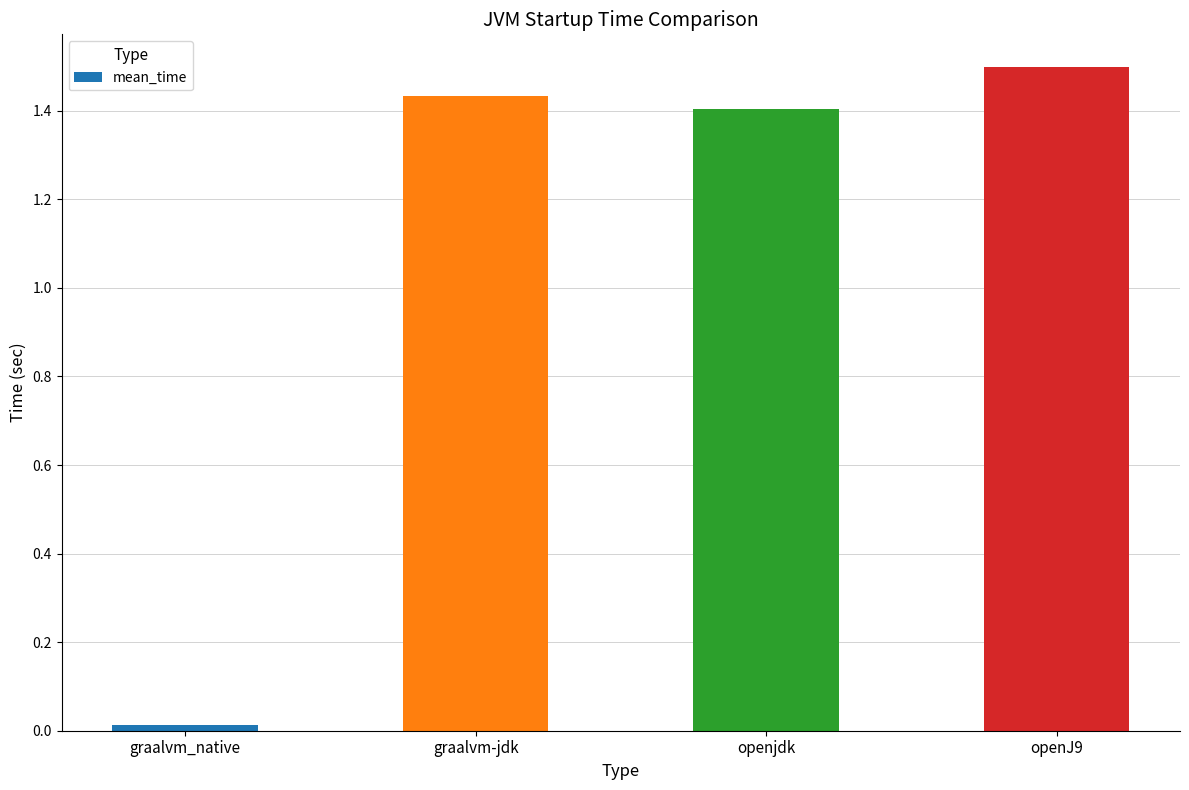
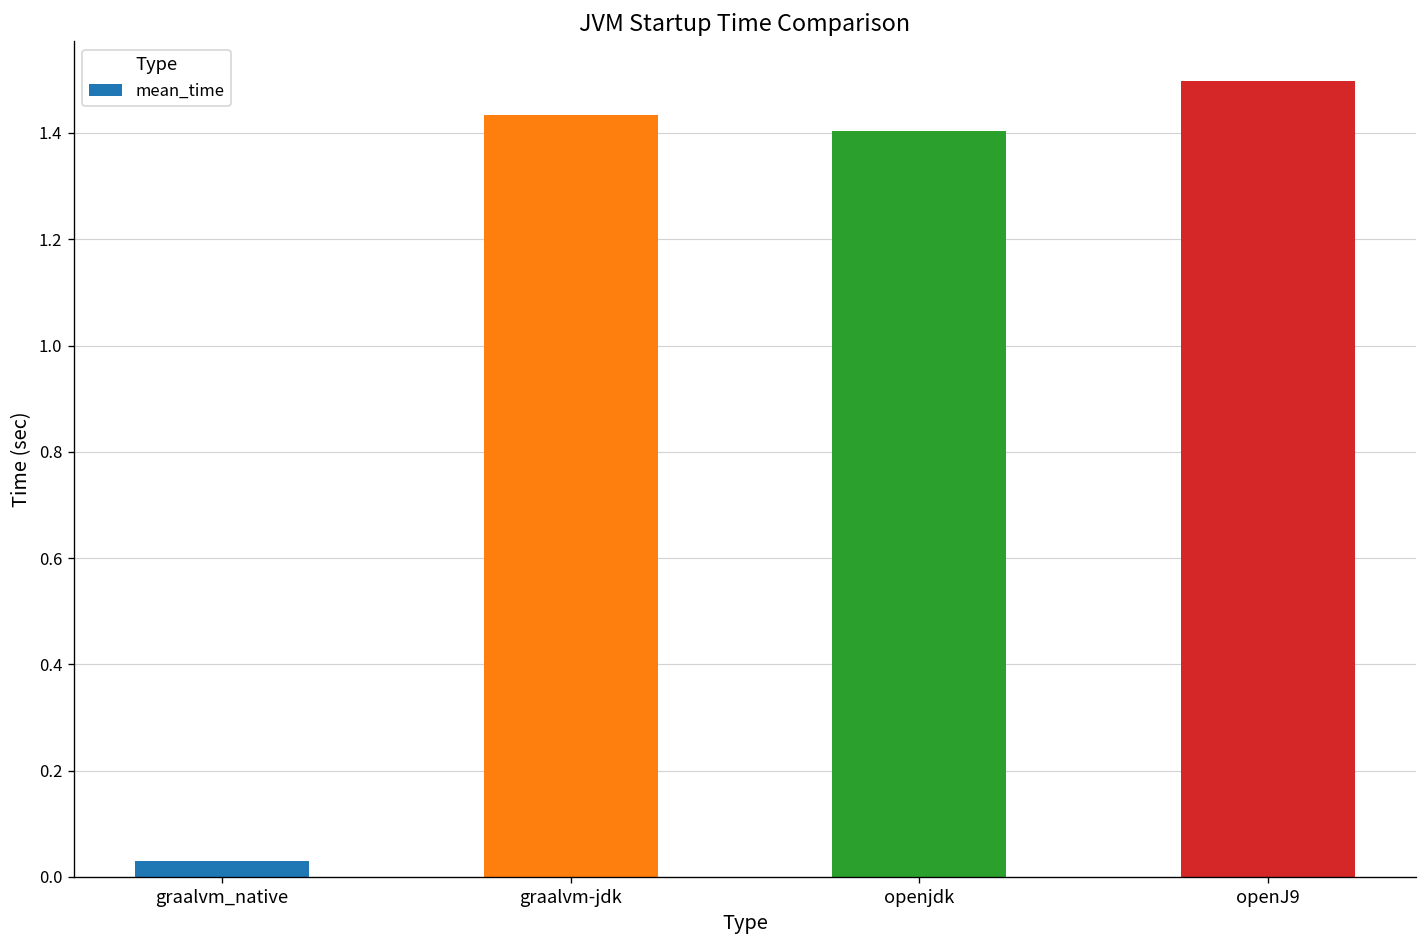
graalvm_native: 0.01 -> 0.03
